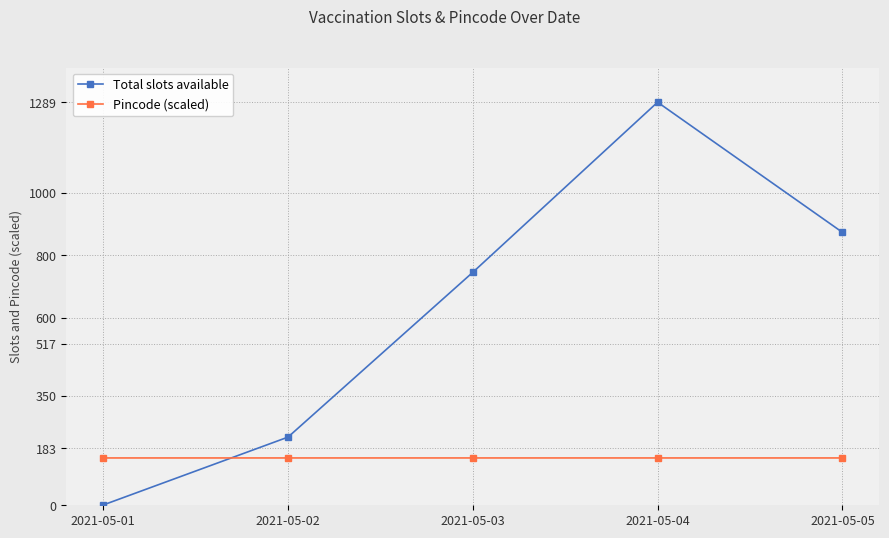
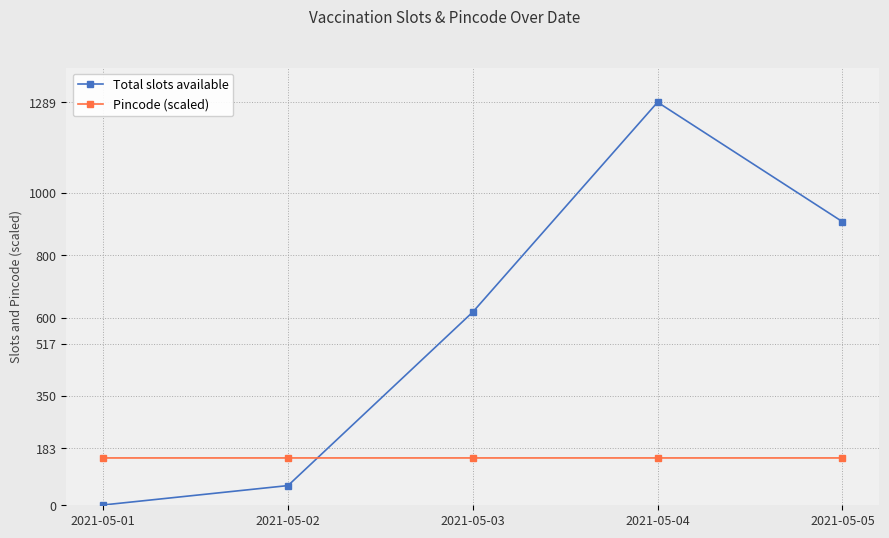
Total slots available, 2021-05-02: 220 -> 60
Total slots available, 2021-05-03: 750 -> 620
Total slots available, 2021-05-05: 870 -> 910
